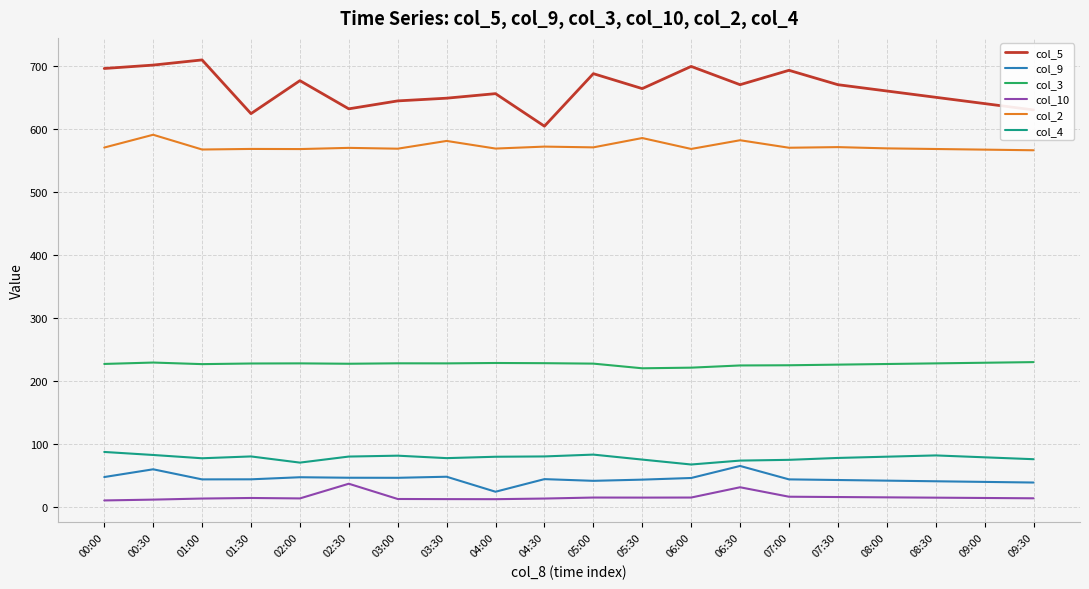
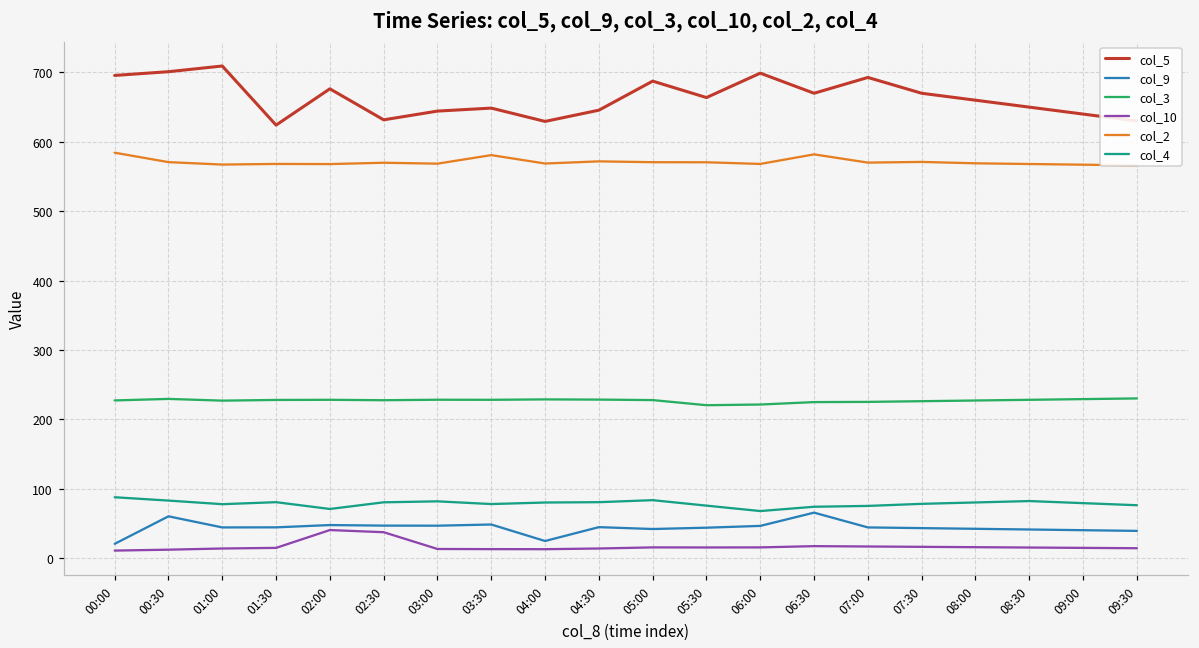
col_9, 00:00: 50 -> 20
col_2, 00:00: 570 -> 580
col_2, 00:30: 590 -> 570
col_10, 02:00: 10 -> 40
col_5, 04:00: 660 -> 630
col_5, 04:30: 600 -> 650
col_2, 05:30: 590 -> 570
col_10, 06:30: 30 -> 20
